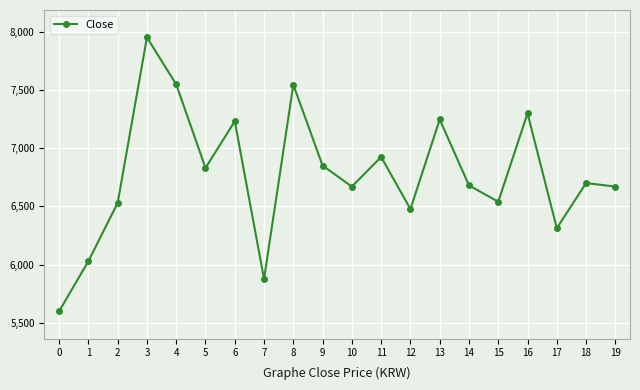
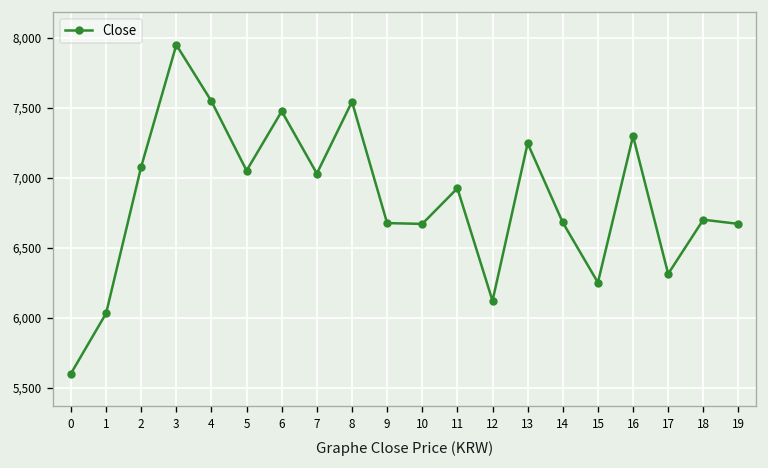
2: 6,530 -> 7,080
5: 6,830 -> 7,050
6: 7,230 -> 7,480
7: 5,880 -> 7,030
9: 6,850 -> 6,680
12: 6,480 -> 6,120
15: 6,540 -> 6,250
